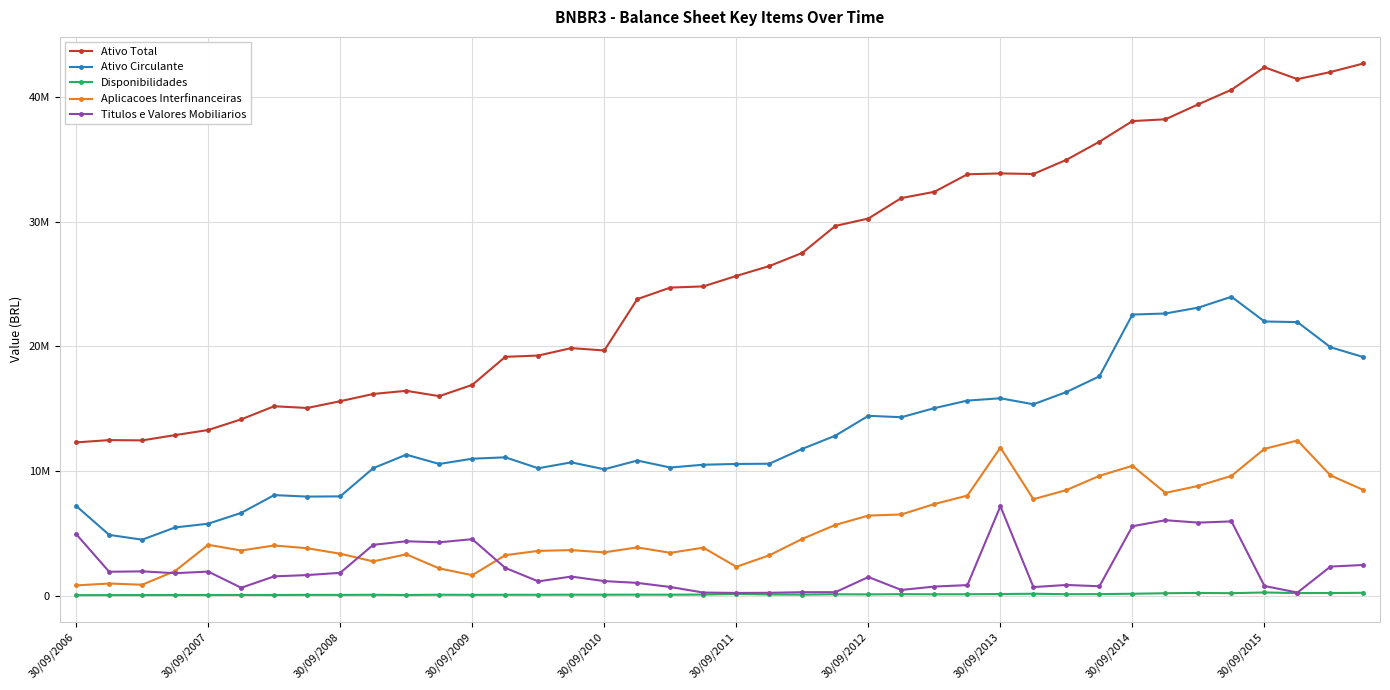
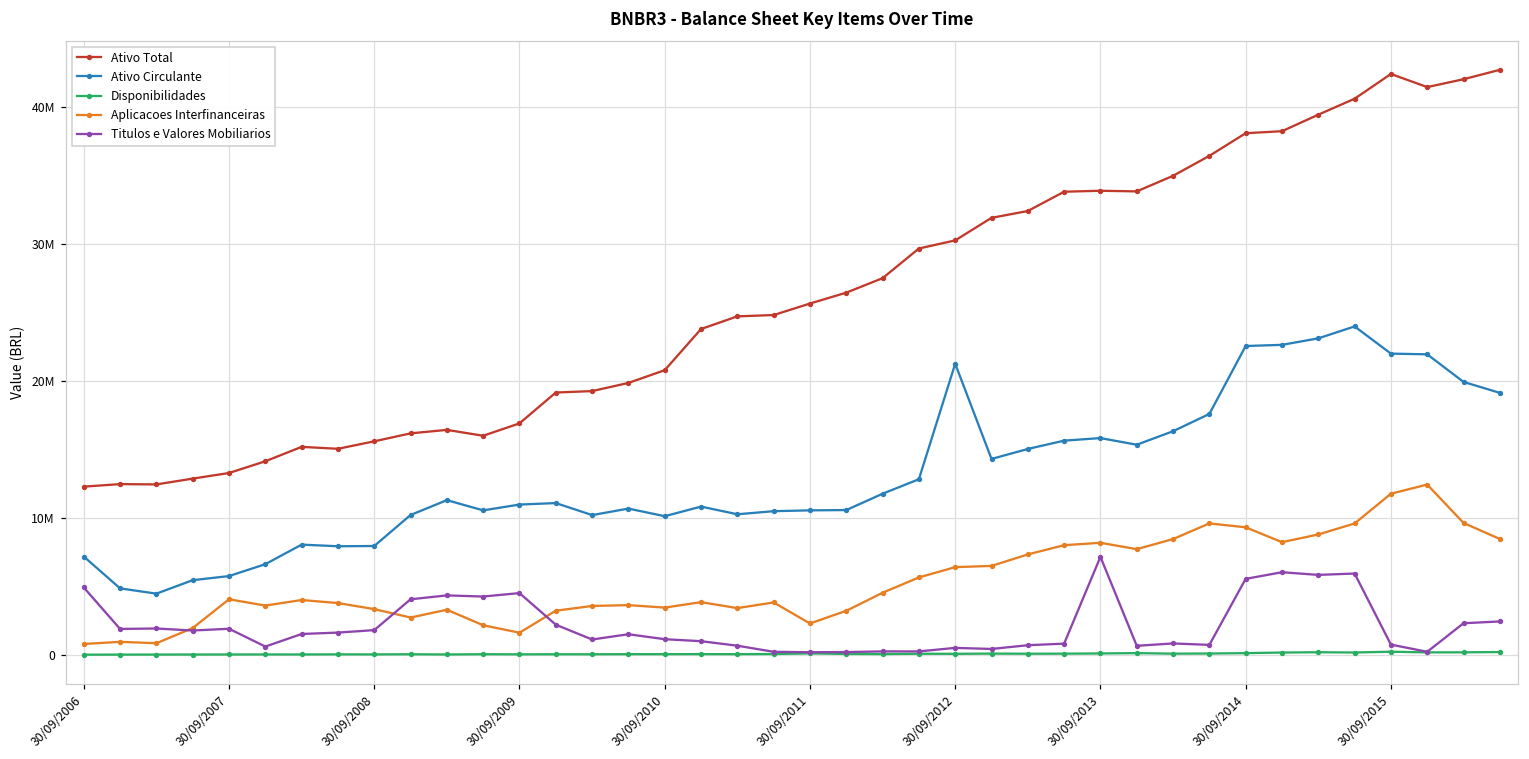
Ativo Total, 30/09/2010: 19700000 -> 20800000
Ativo Circulante, 30/09/2012: 14400000 -> 21300000
Titulos e Valores Mobiliarios, 30/09/2012: 1500000 -> 500000
Aplicacoes Interfinanceiras, 30/09/2013: 11900000 -> 8200000
Aplicacoes Interfinanceiras, 30/09/2014: 10400000 -> 9300000
